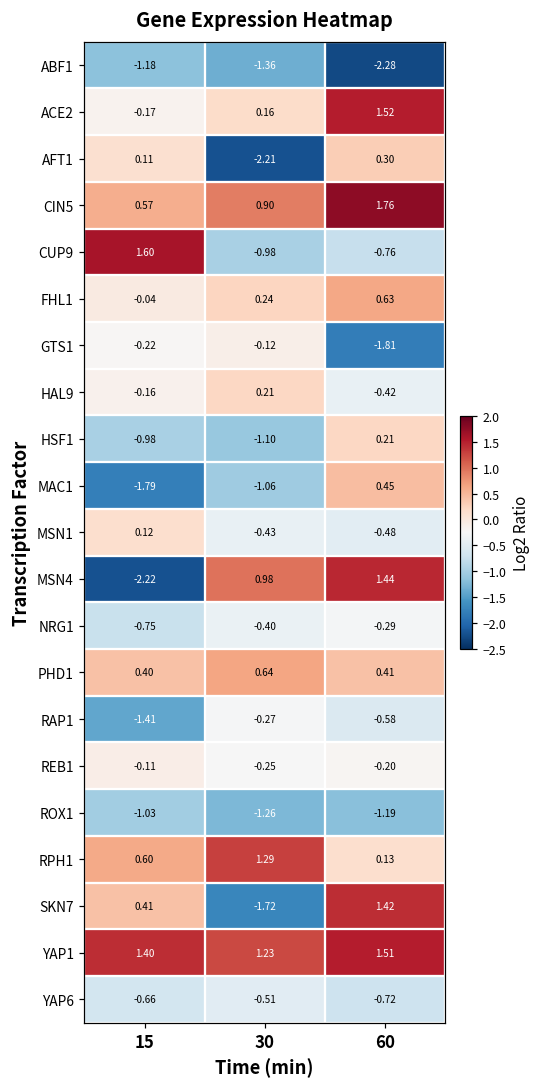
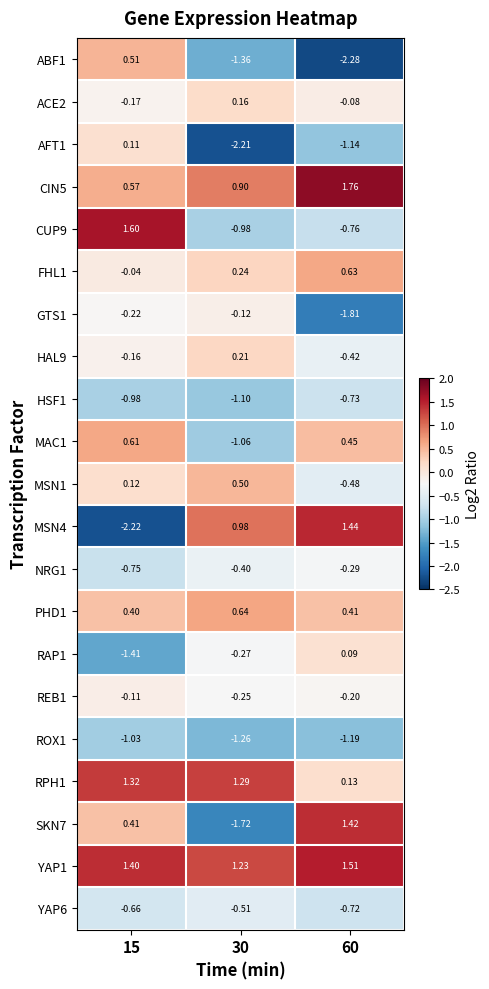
ABF1, 15: -1.18 -> 0.51
ACE2, 60: 1.52 -> -0.08
AFT1, 60: 0.30 -> -1.14
HSF1, 60: 0.21 -> -0.73
MAC1, 15: -1.79 -> 0.61
MSN1, 30: -0.43 -> 0.50
RAP1, 60: -0.58 -> 0.09
RPH1, 15: 0.60 -> 1.32
